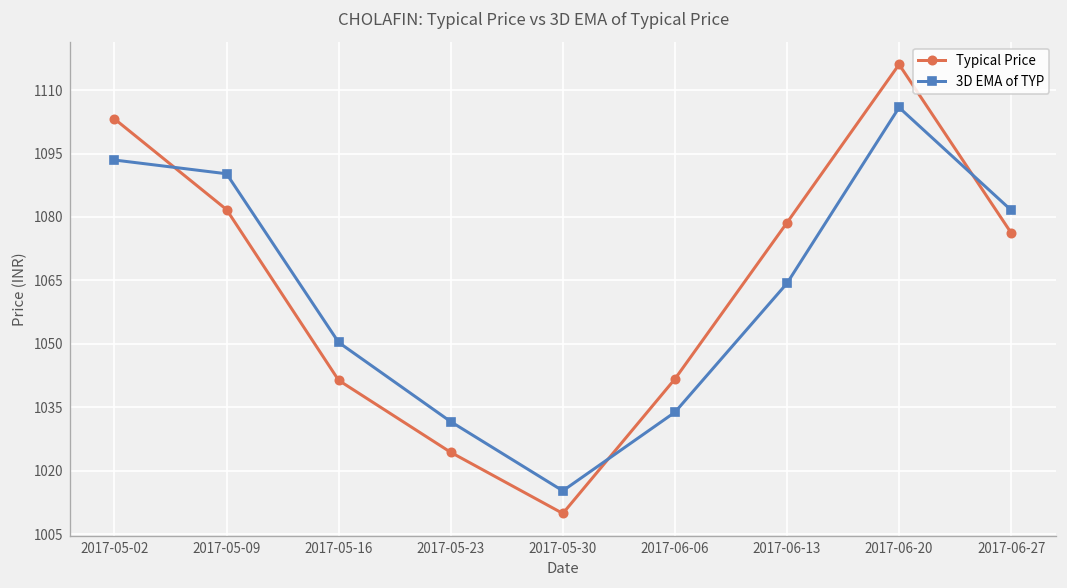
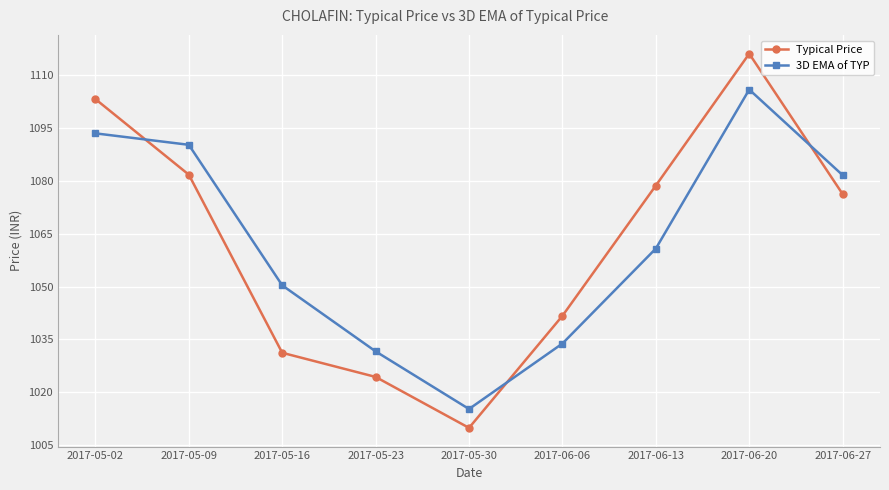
Typical Price, 2017-05-16: 1041 -> 1031
3D EMA of TYP, 2017-06-13: 1064 -> 1061
